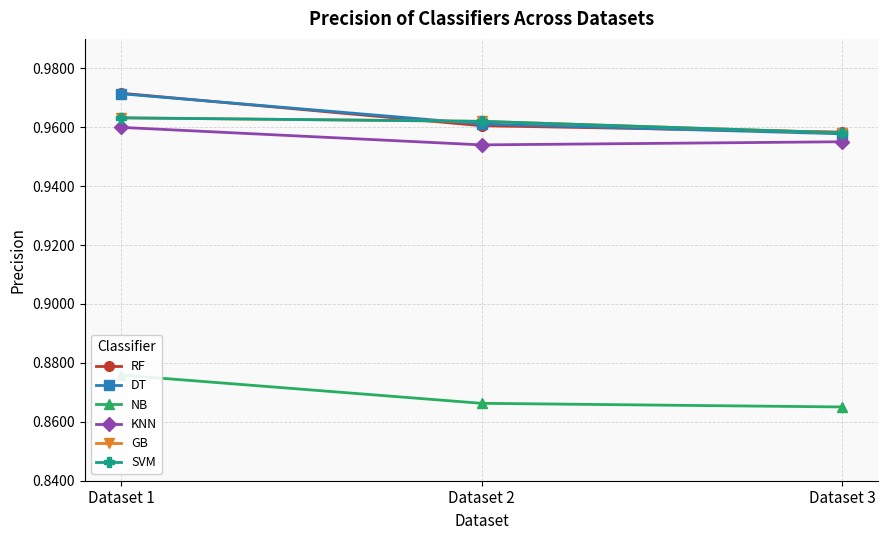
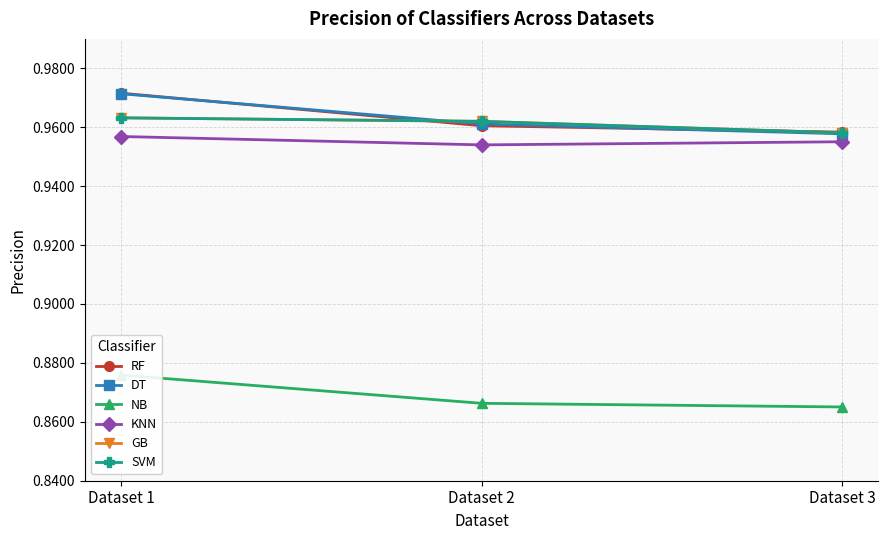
KNN, Dataset 1: 0.960 -> 0.957
